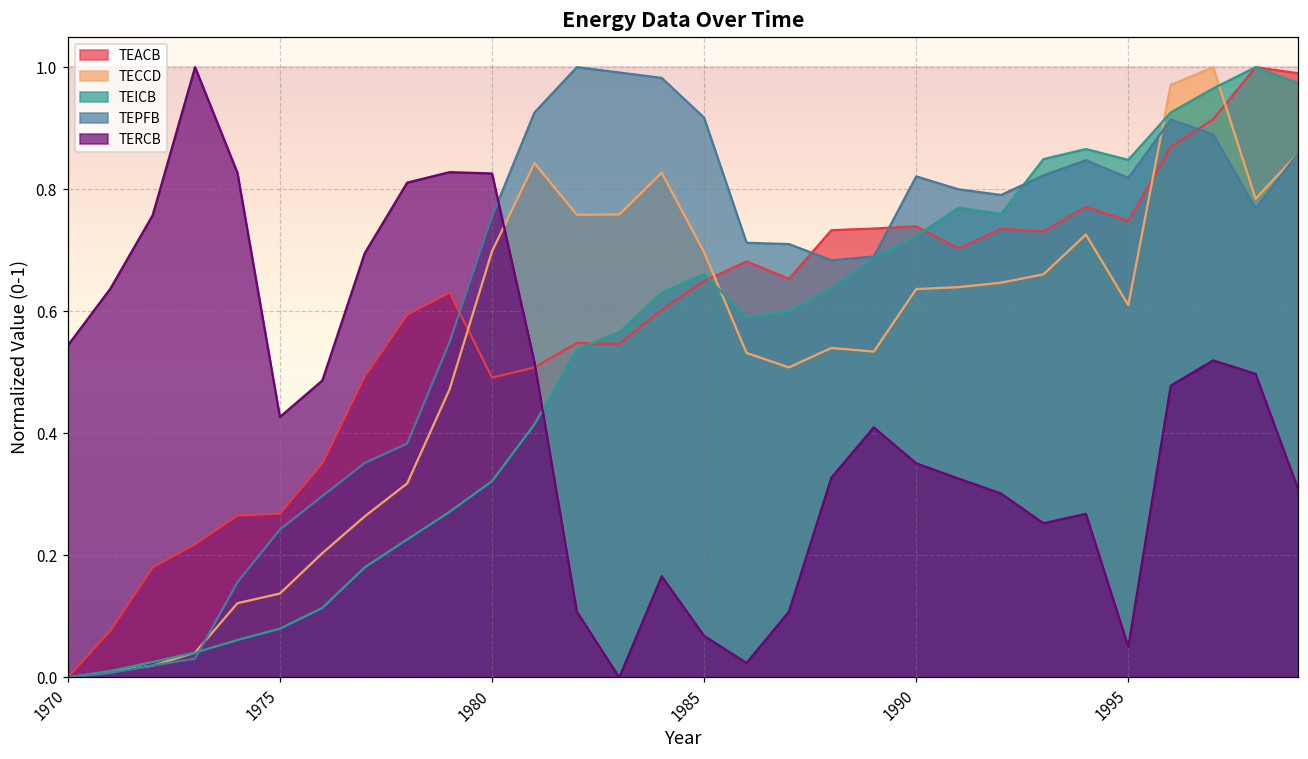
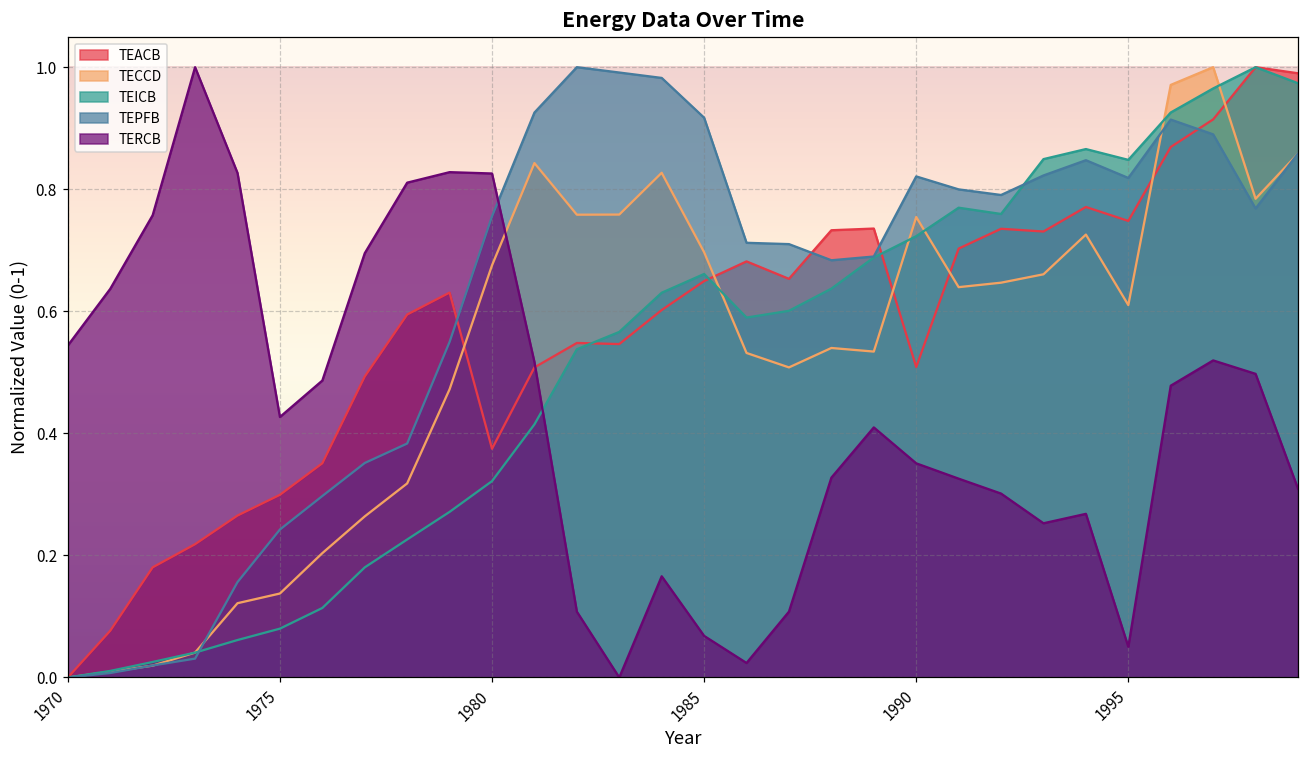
TEACB, 1975: 0.27 -> 0.30
TEACB, 1980: 0.49 -> 0.37
TECCD, 1980: 0.70 -> 0.68
TEACB, 1990: 0.74 -> 0.51
TECCD, 1990: 0.64 -> 0.75
